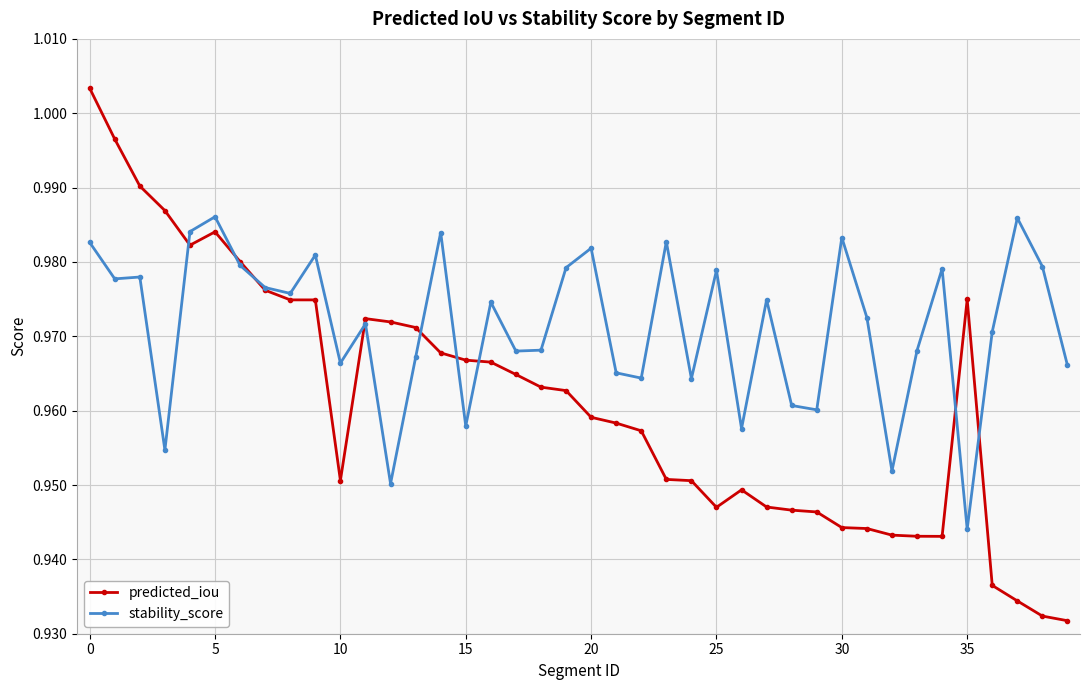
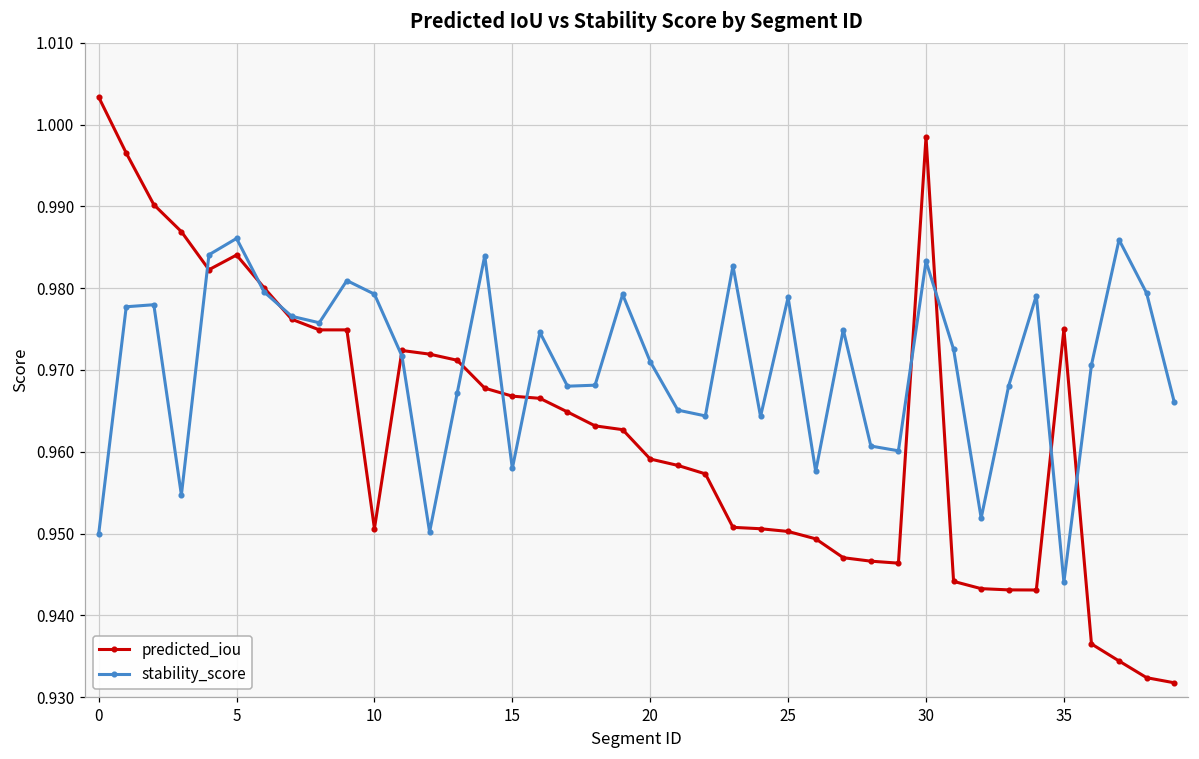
stability_score, 0: 0.983 -> 0.950
stability_score, 10: 0.966 -> 0.979
stability_score, 20: 0.982 -> 0.971
predicted_iou, 25: 0.947 -> 0.950
predicted_iou, 30: 0.944 -> 0.998
